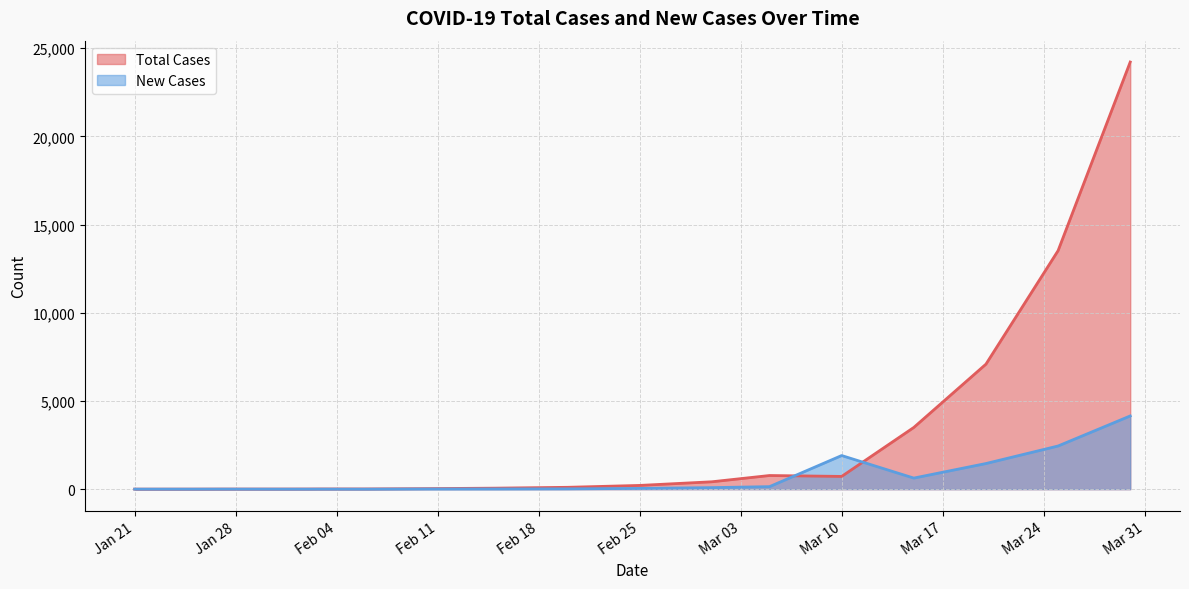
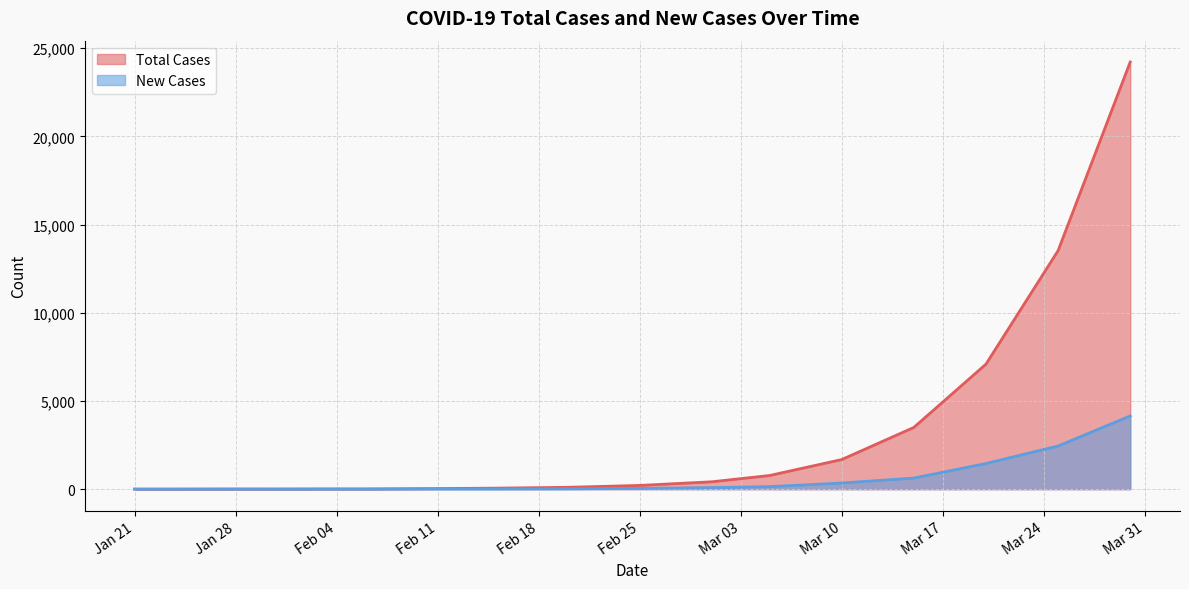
Total Cases, Mar 10: 700 -> 1,700
New Cases, Mar 10: 1,900 -> 300
